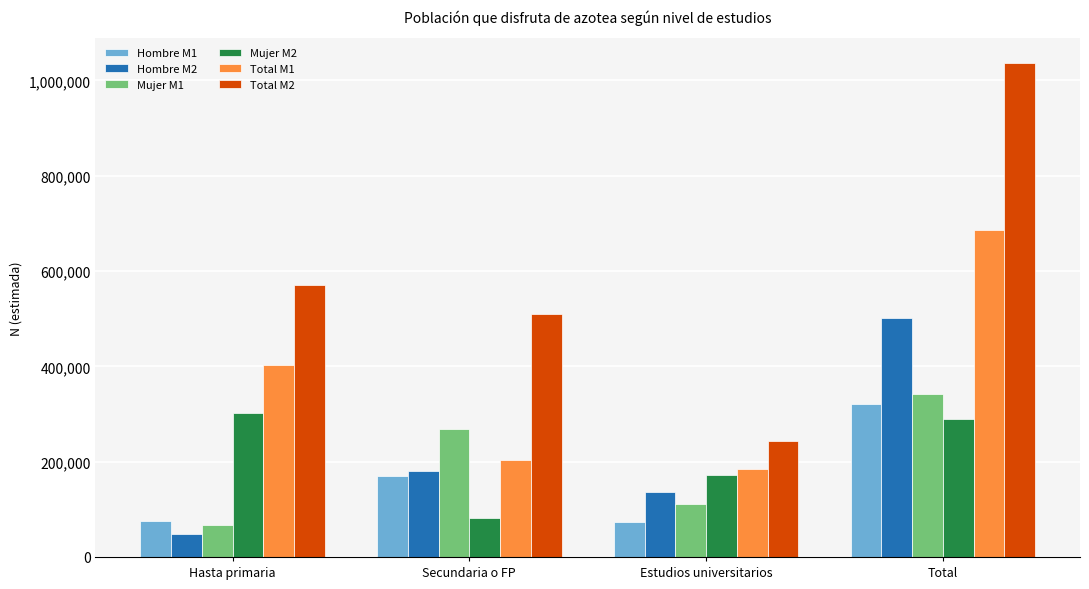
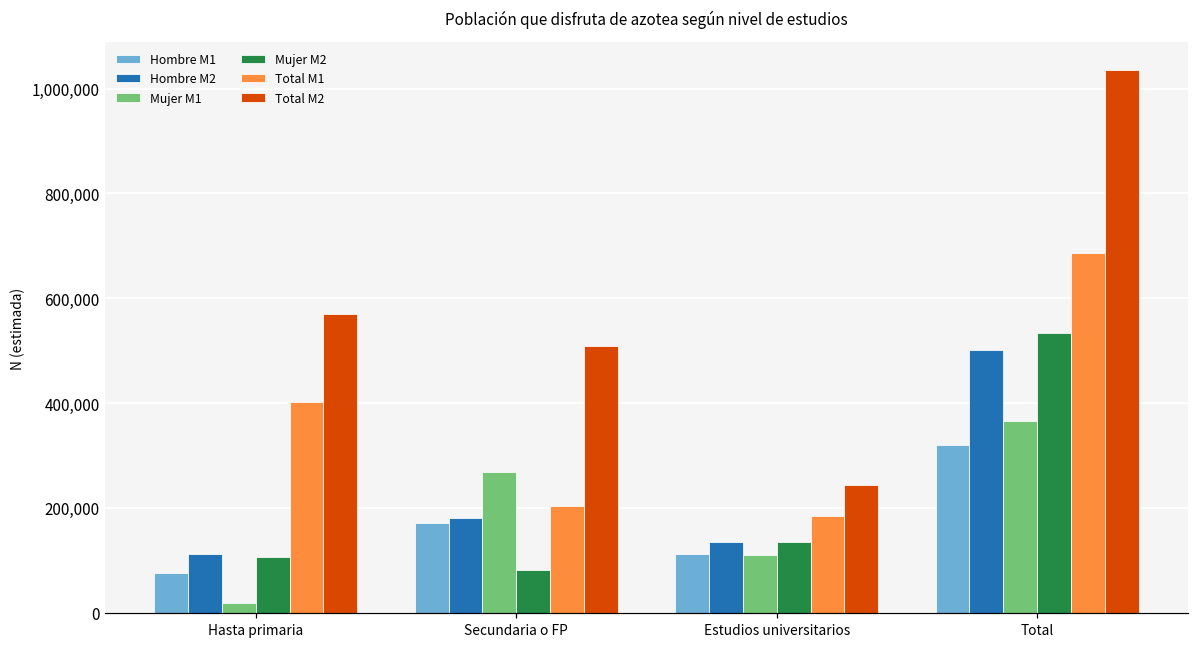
Hombre M2, Hasta primaria: 50,000 -> 110,000
Mujer M1, Hasta primaria: 70,000 -> 20,000
Mujer M2, Hasta primaria: 300,000 -> 110,000
Hombre M1, Estudios universitarios: 70,000 -> 110,000
Mujer M2, Estudios universitarios: 170,000 -> 130,000
Mujer M1, Total: 340,000 -> 370,000
Mujer M2, Total: 290,000 -> 530,000
